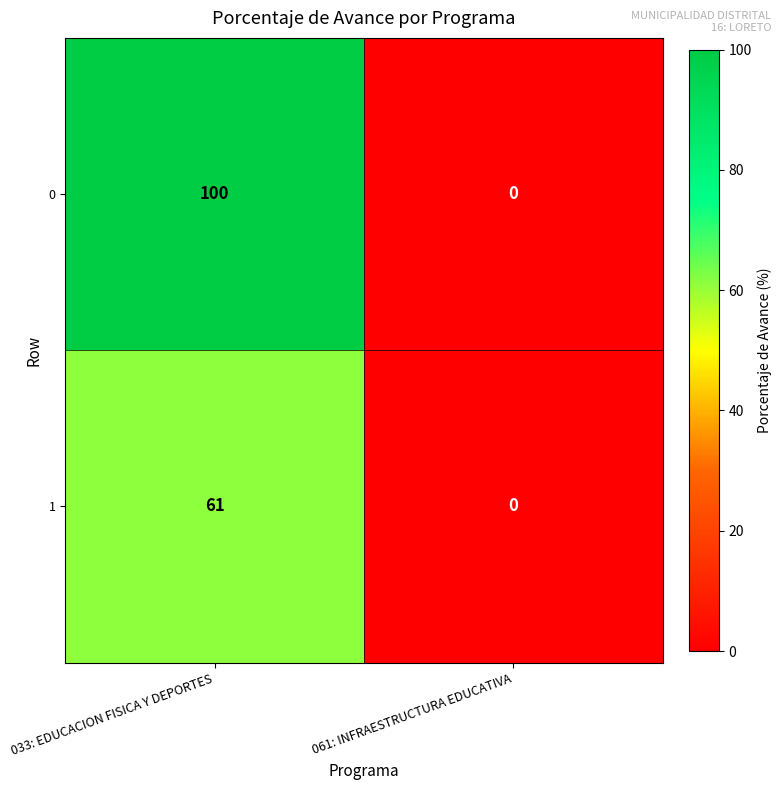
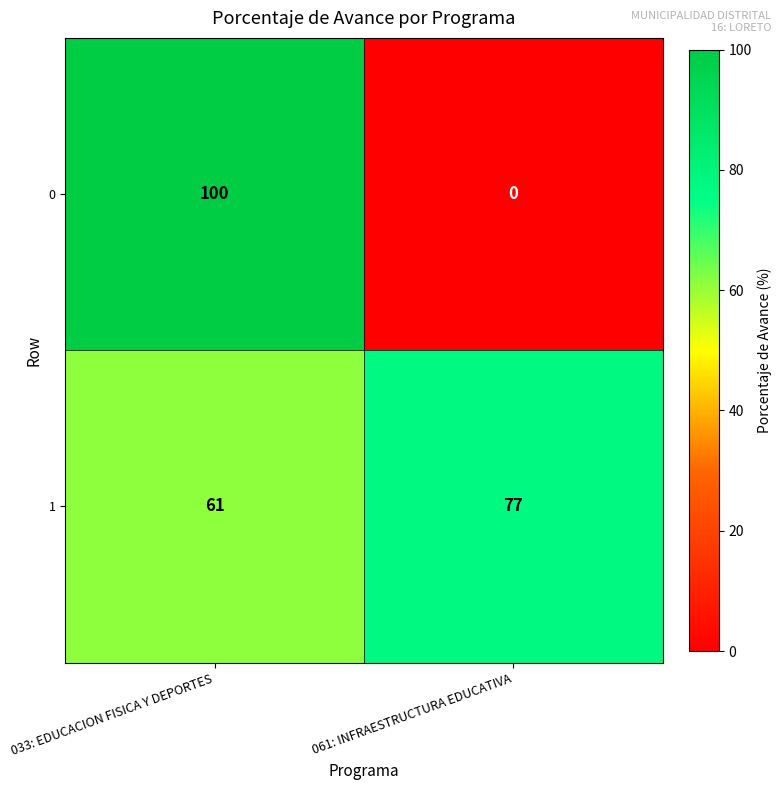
1, 061: INFRAESTRUCTURA EDUCATIVA: 0 -> 77
